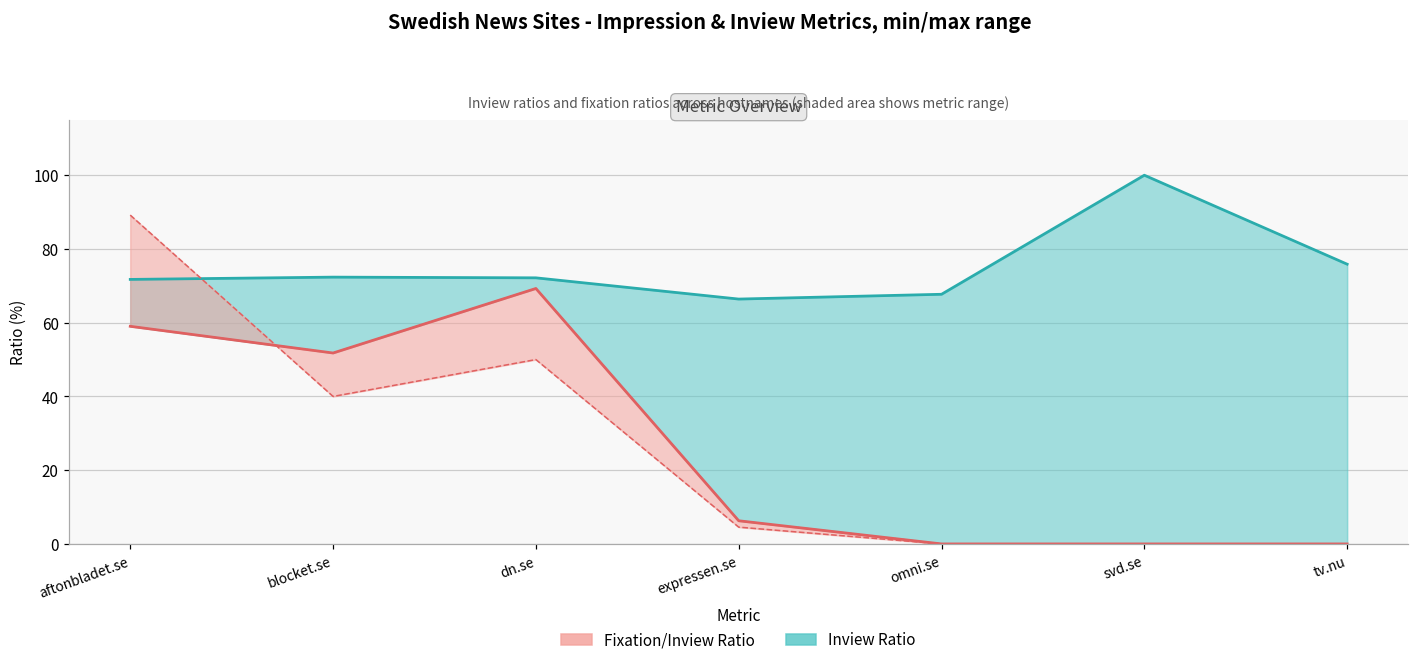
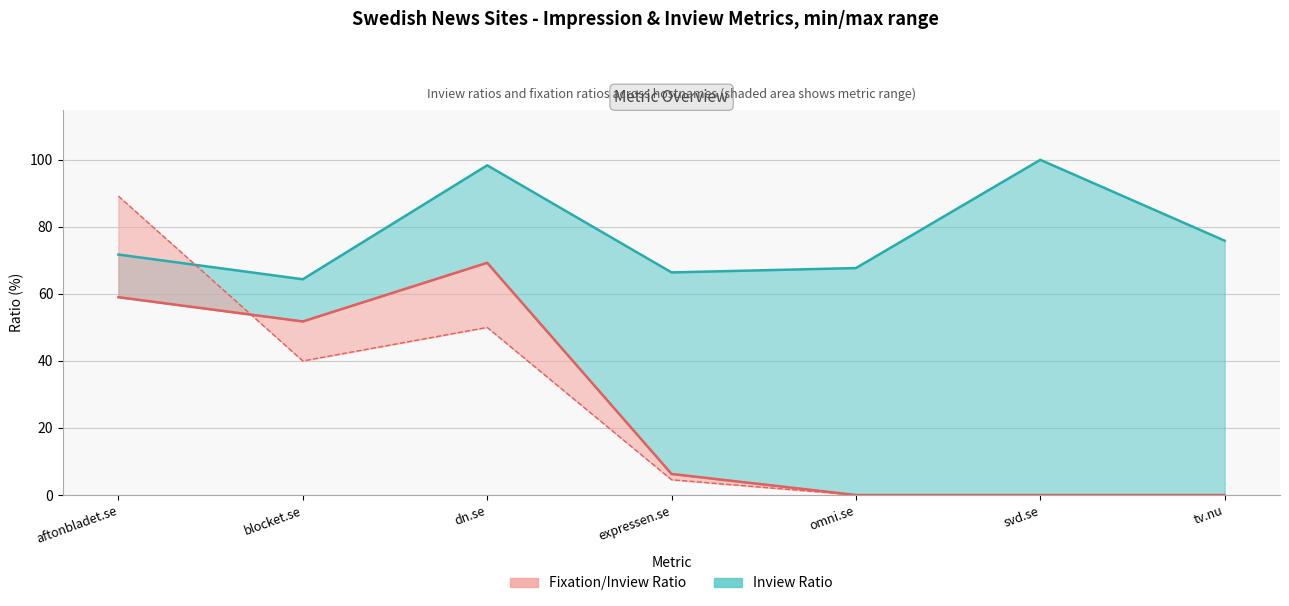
Inview Ratio, blocket.se: 72 -> 64
Inview Ratio, dn.se: 72 -> 98
